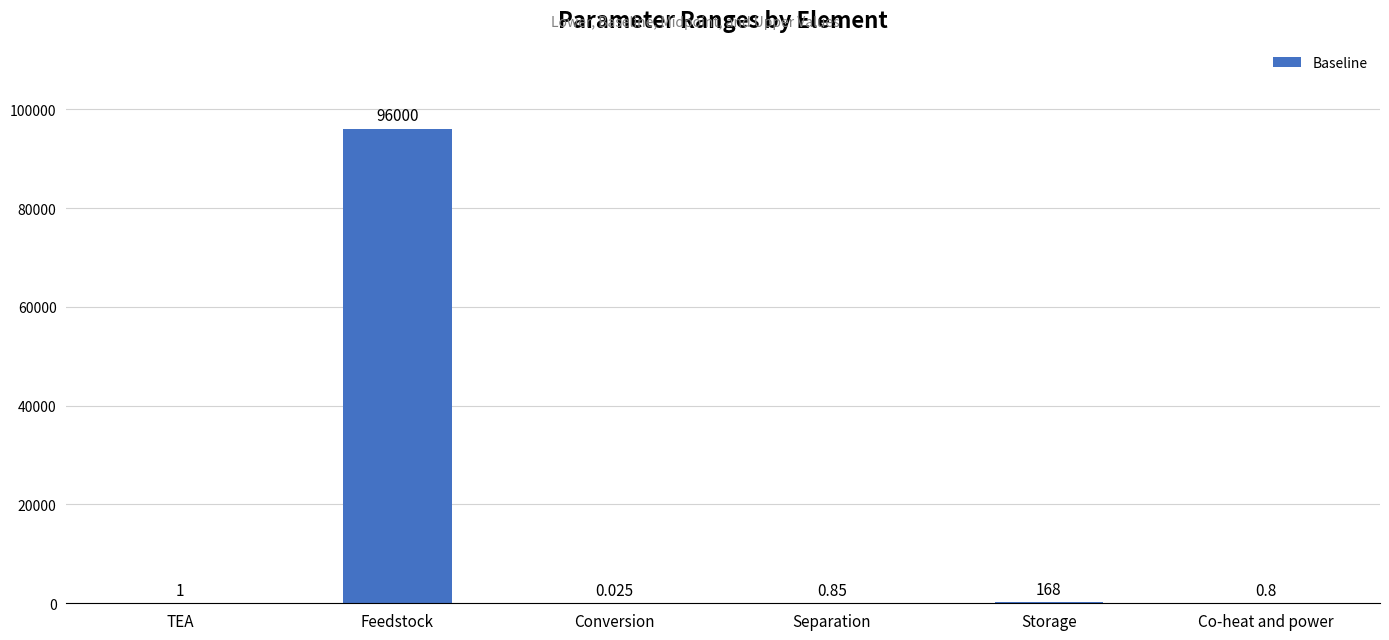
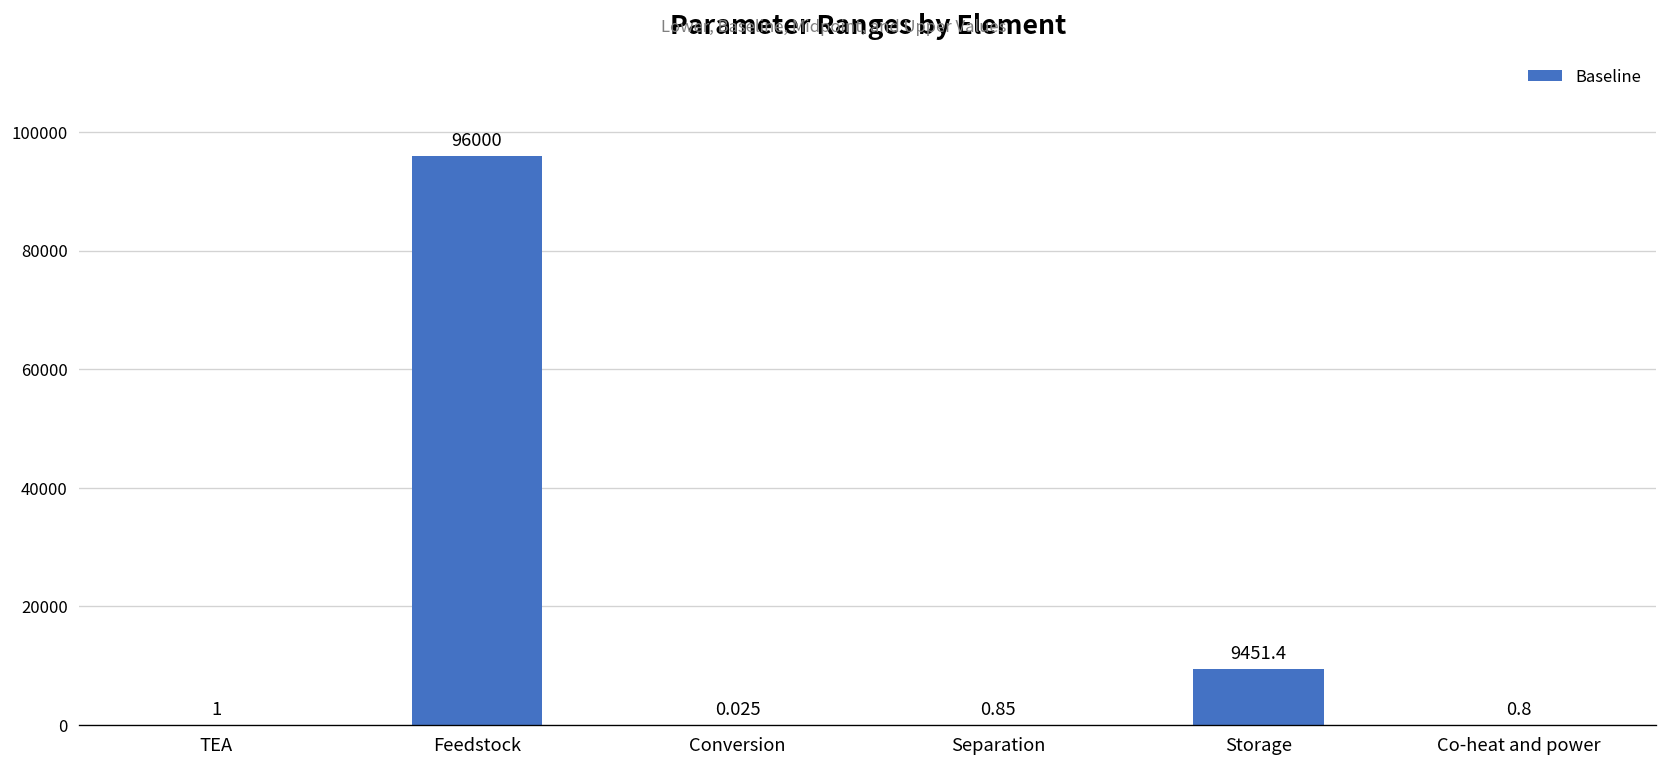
Storage: 168 -> 9451.4
